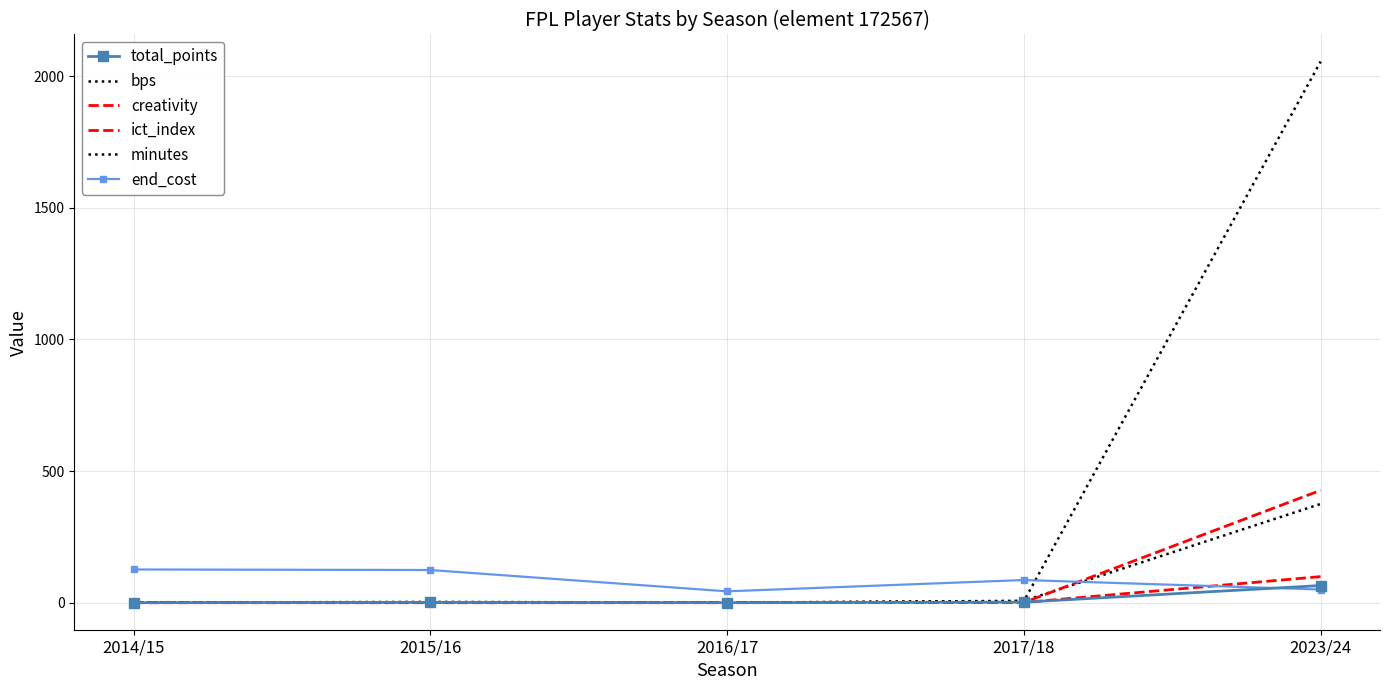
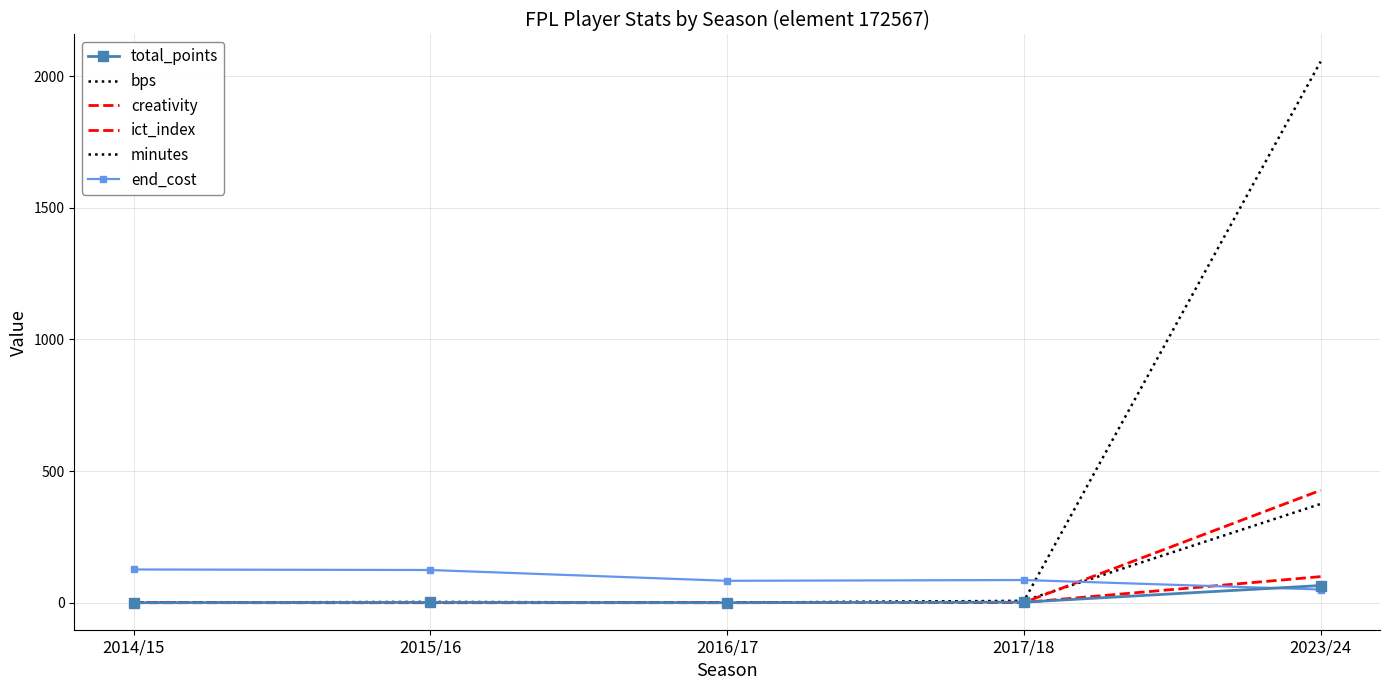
end_cost, 2016/17: 40 -> 80
